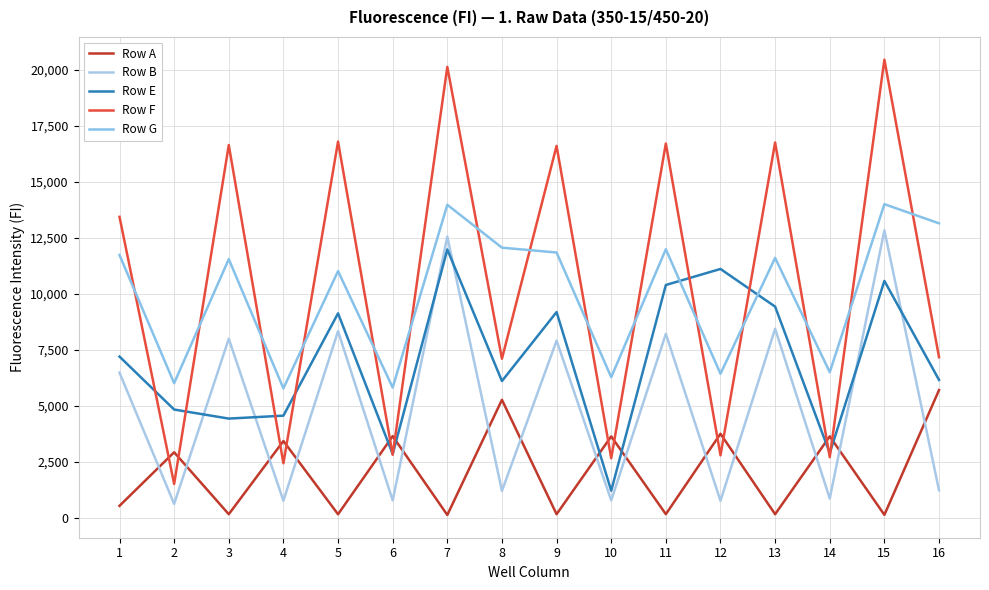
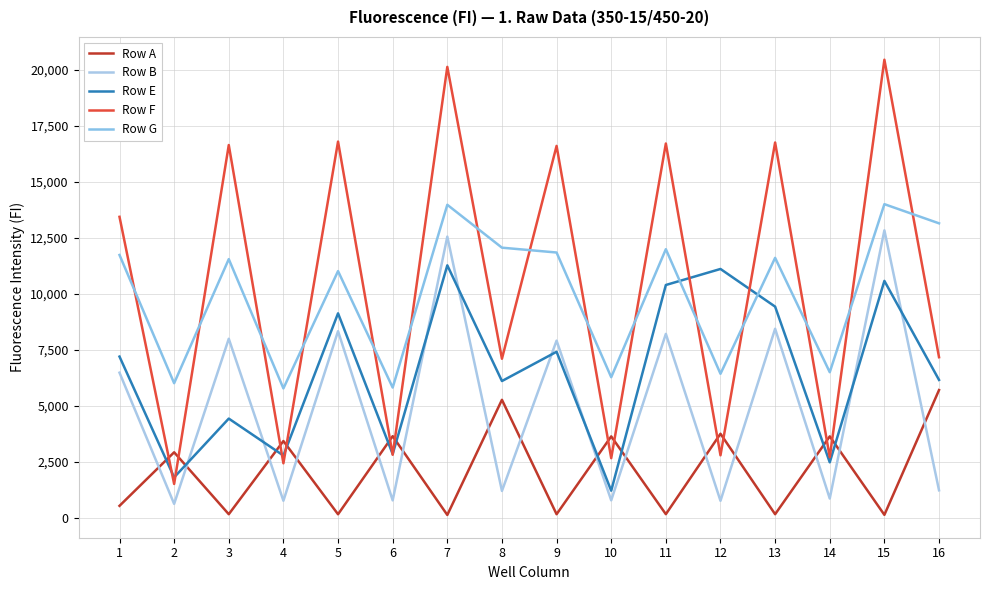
Row E, 2: 4,800 -> 1,800
Row E, 4: 4,600 -> 2,800
Row E, 7: 12,000 -> 11,300
Row E, 9: 9,200 -> 7,400
Row E, 14: 2,900 -> 2,500
